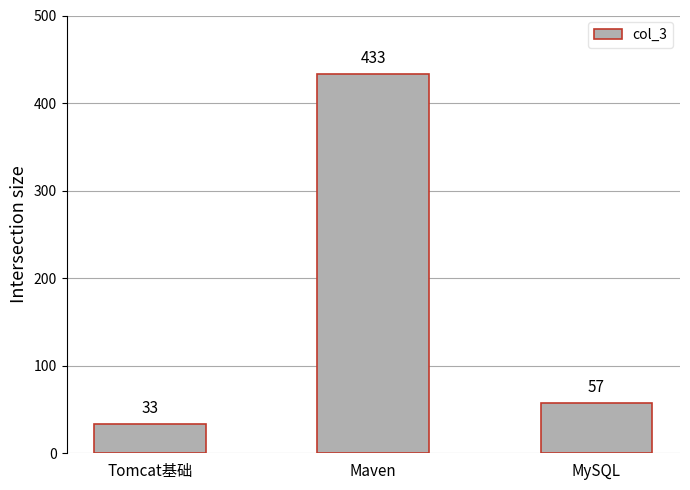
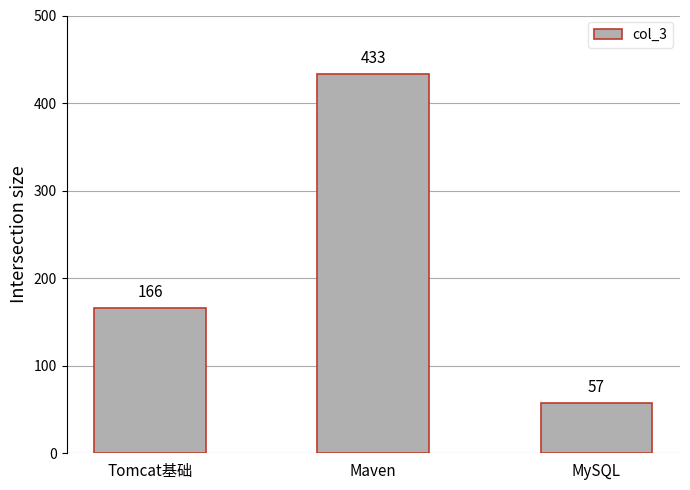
Tomcat基础: 33 -> 166
